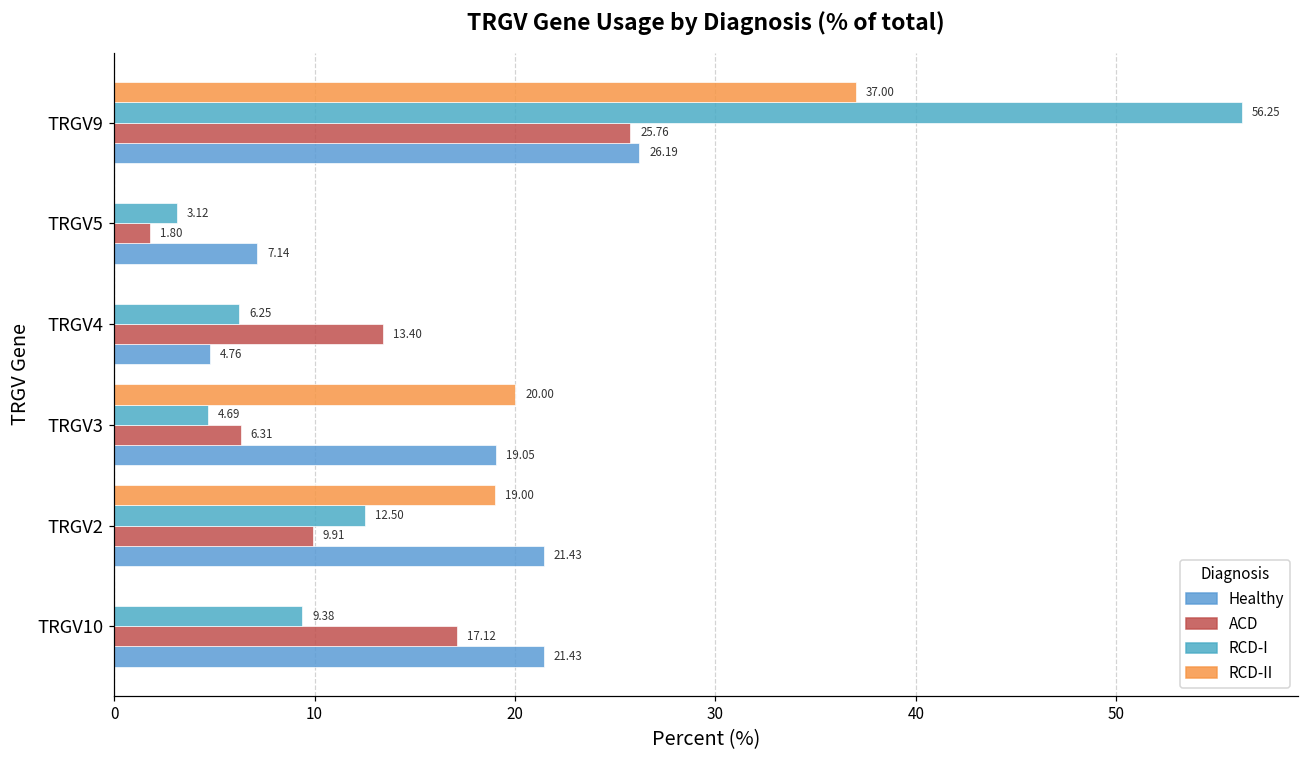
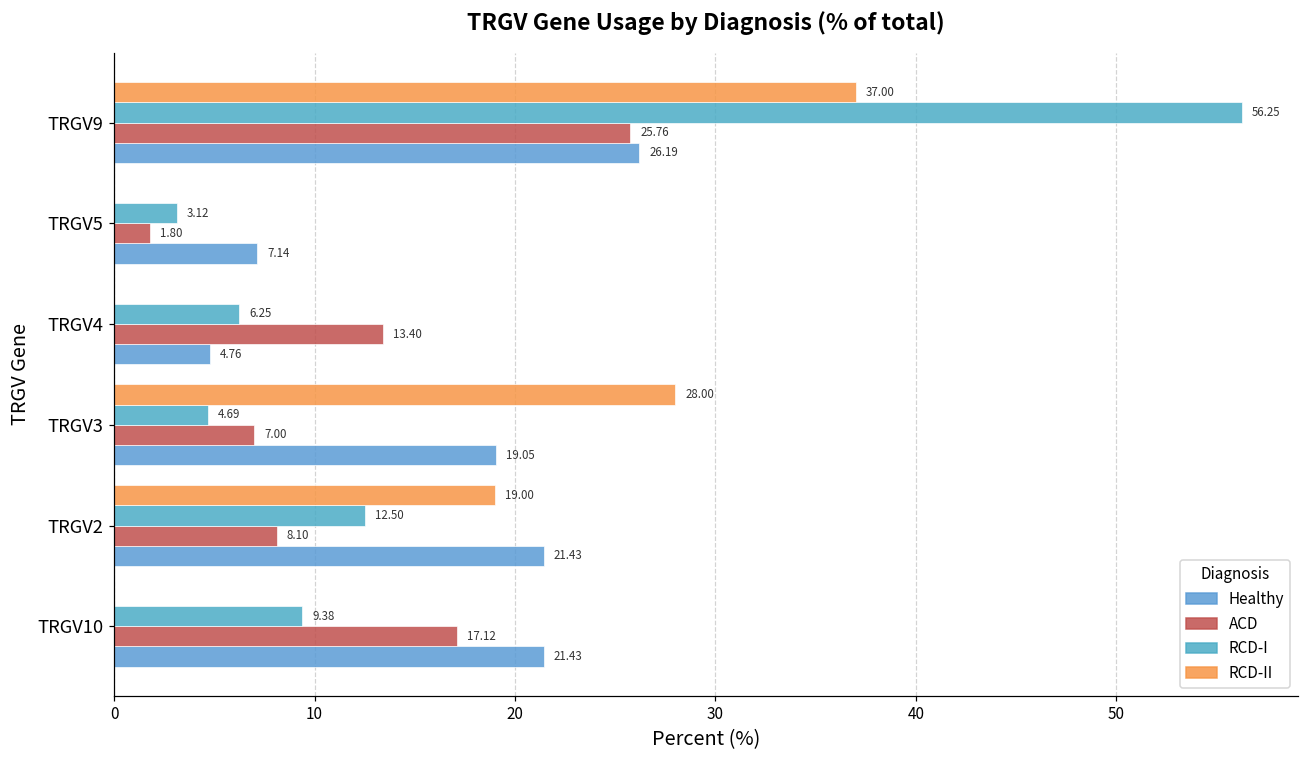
RCD-II, TRGV3: 20.00 -> 28.00
ACD, TRGV3: 6.31 -> 7.00
ACD, TRGV2: 9.91 -> 8.10
